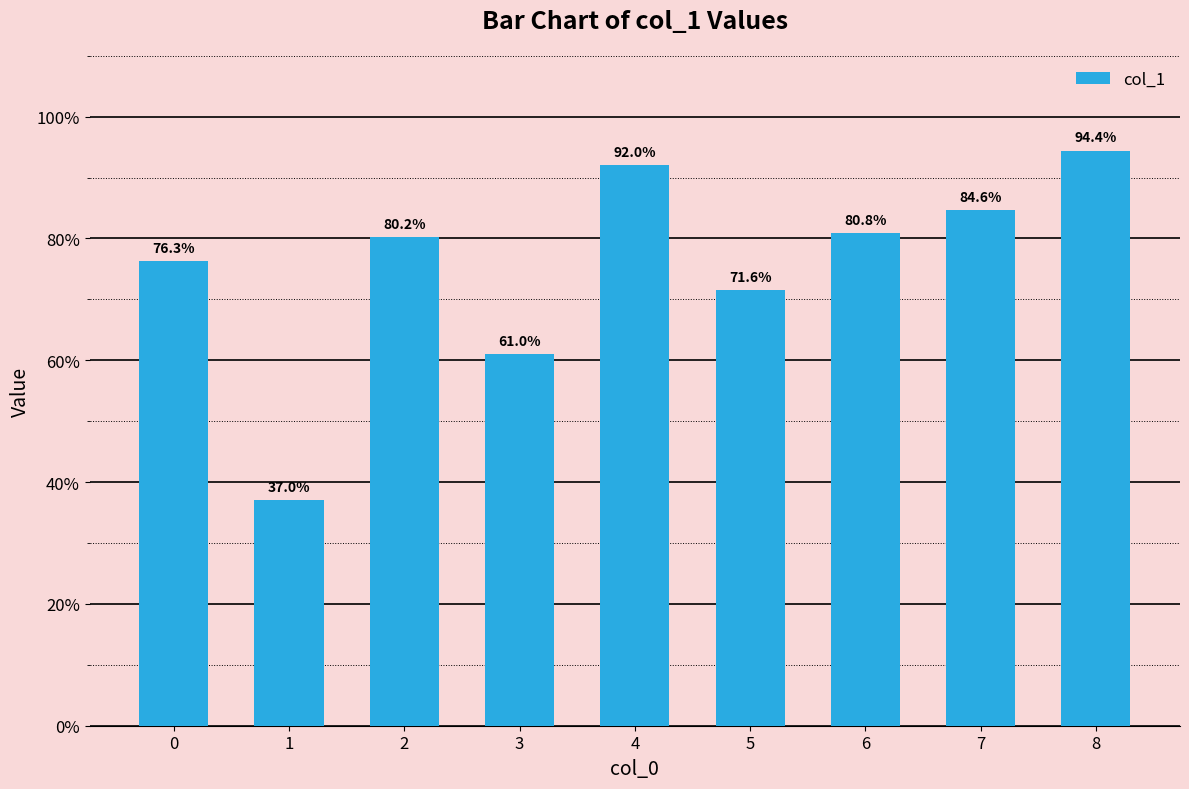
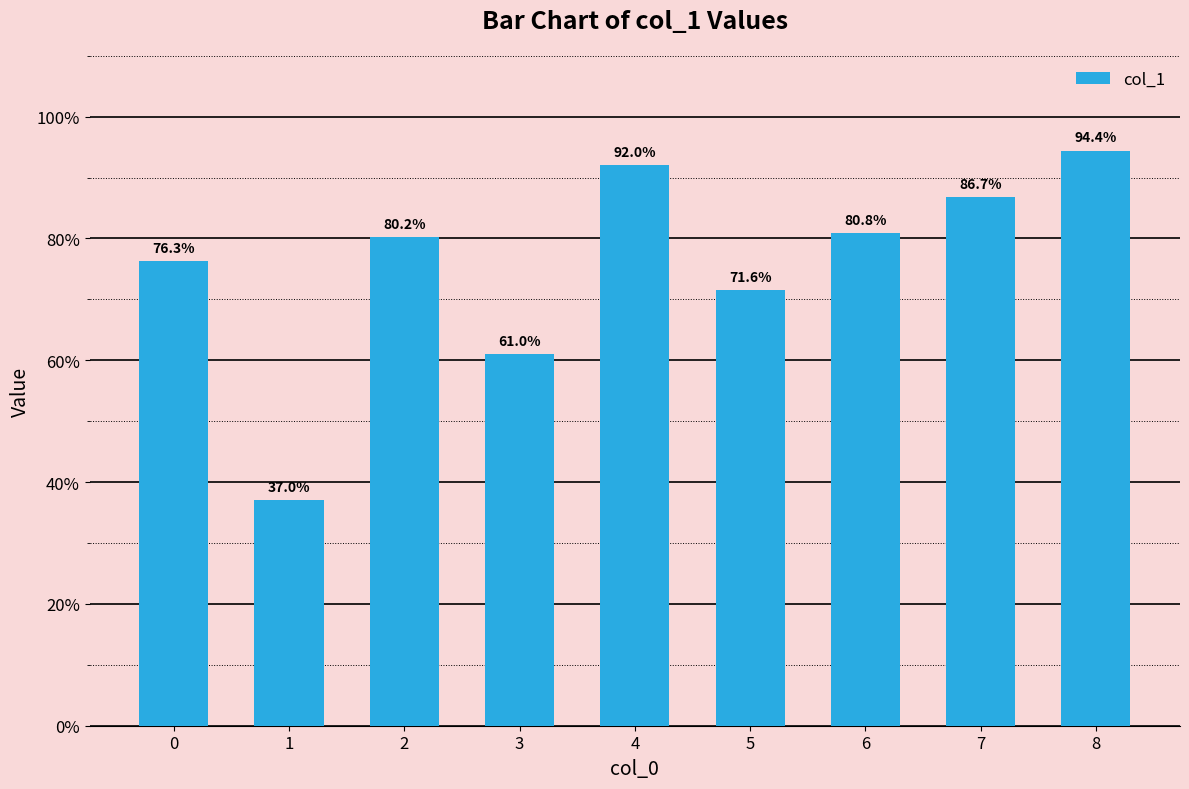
7: 84.6% -> 86.7%
